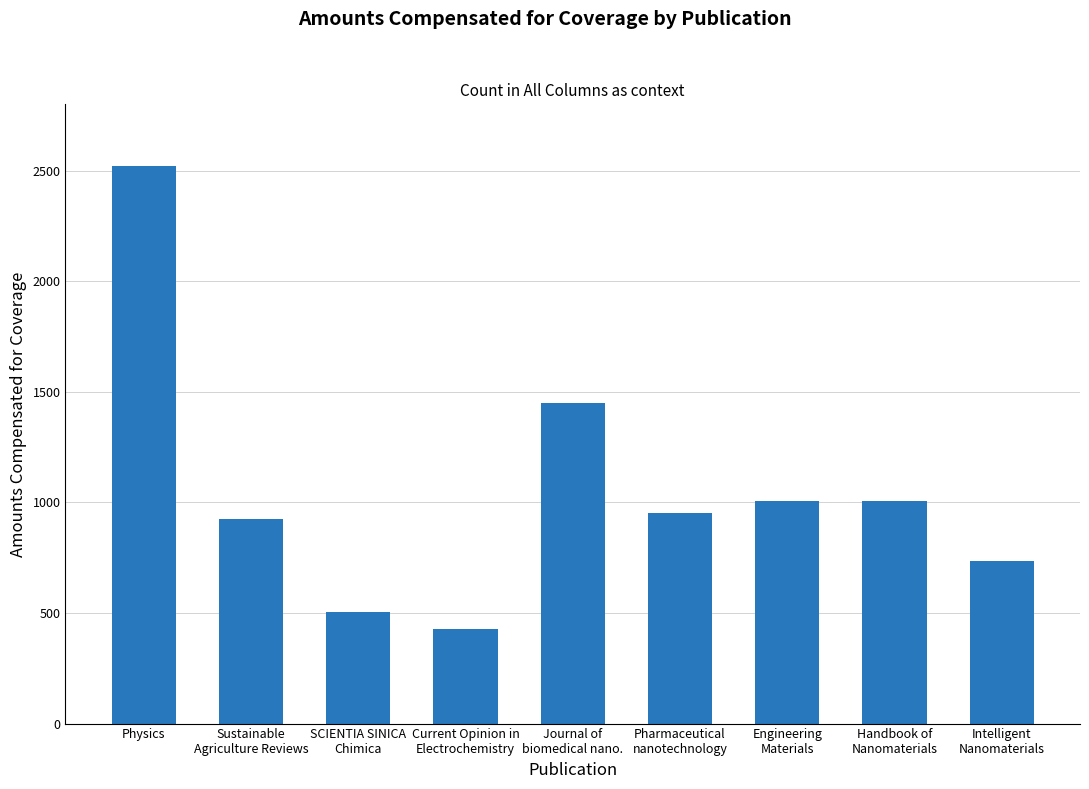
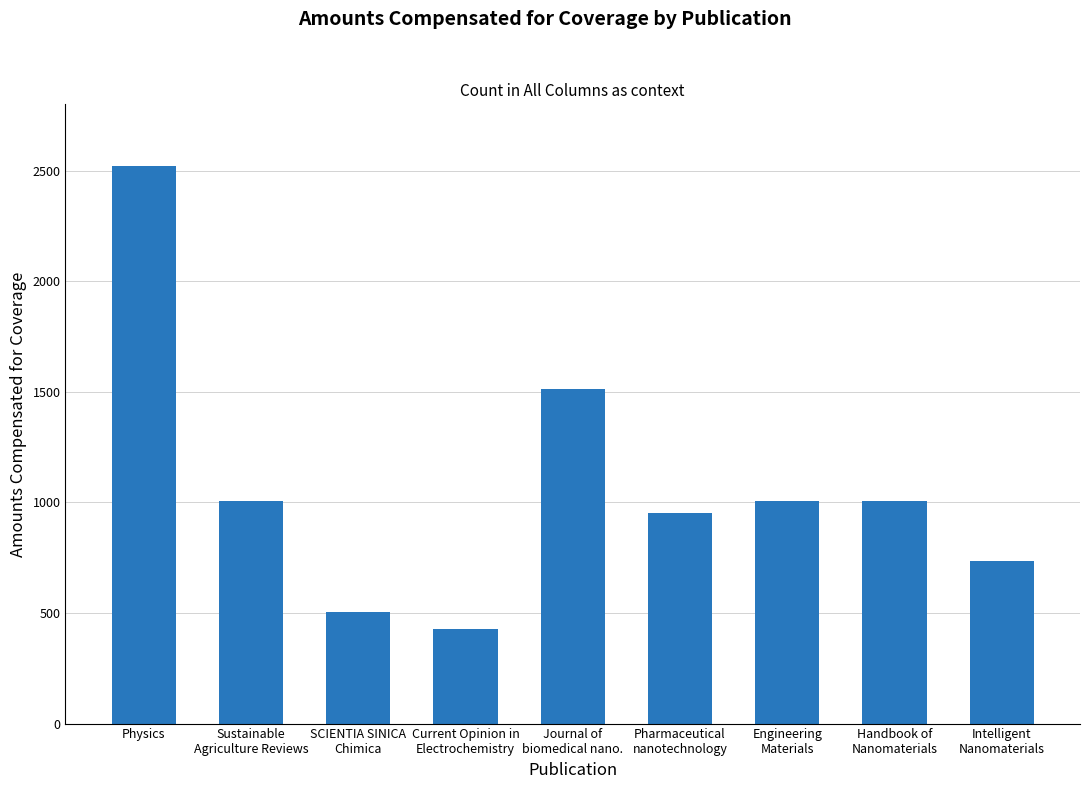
Sustainable Agriculture Reviews: 920 -> 1010
Journal of biomedical nano.: 1450 -> 1510
